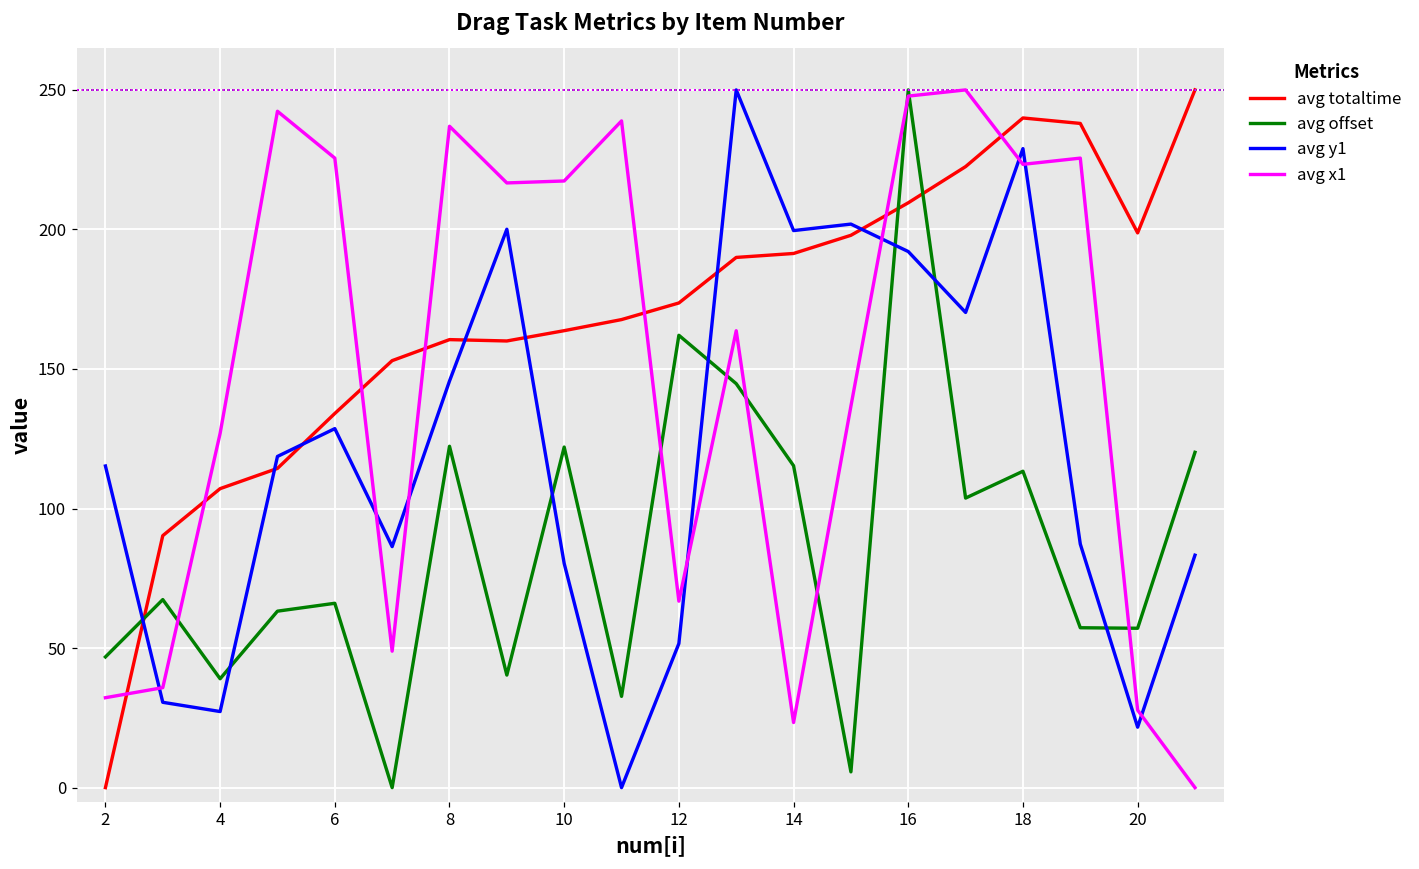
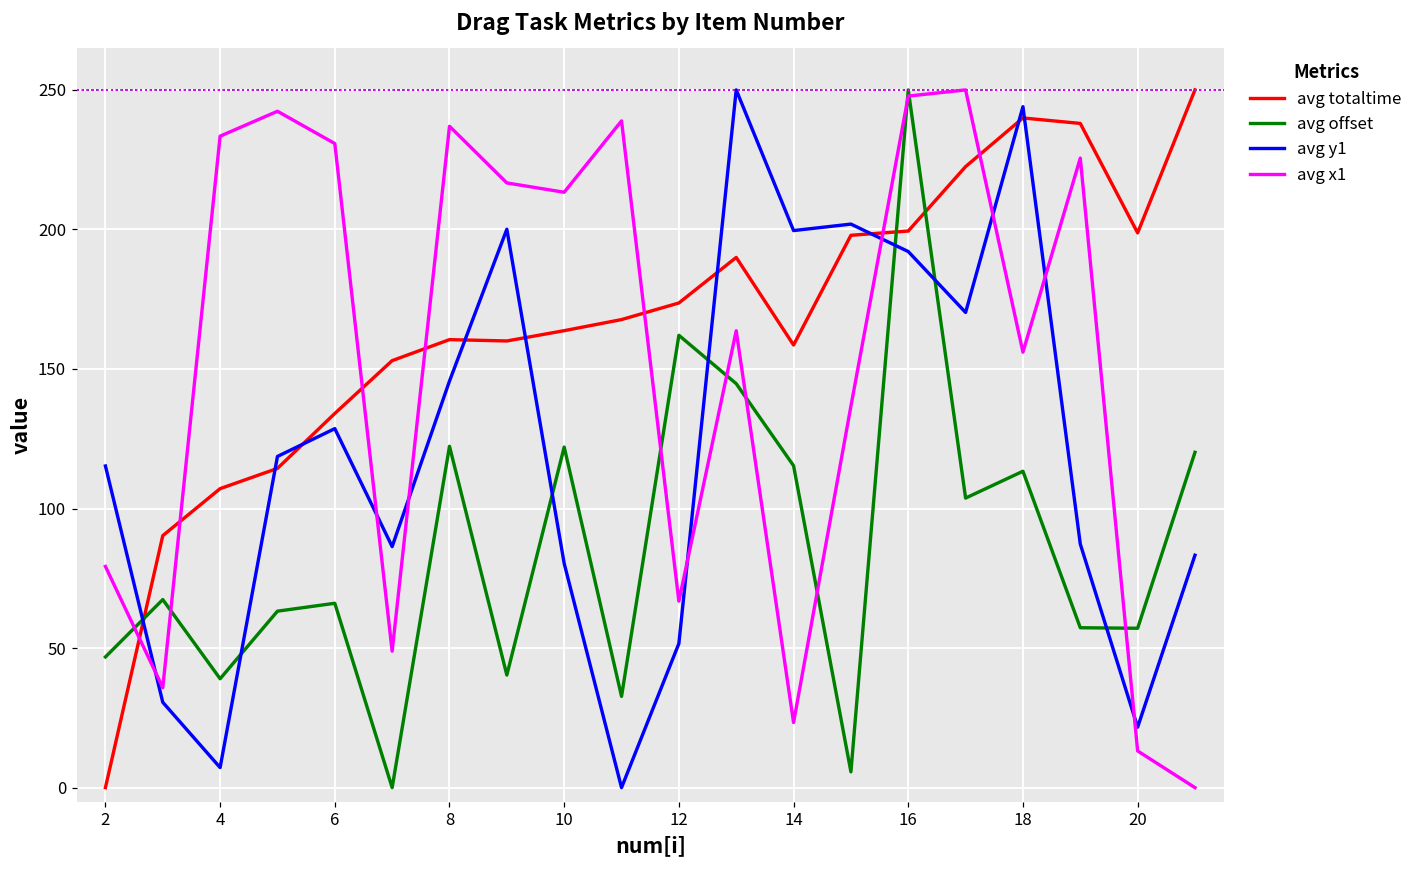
avg x1, 2: 32 -> 79
avg y1, 4: 27 -> 7
avg x1, 4: 127 -> 233
avg x1, 6: 226 -> 231
avg x1, 10: 217 -> 213
avg totaltime, 14: 191 -> 159
avg totaltime, 16: 210 -> 199
avg y1, 18: 229 -> 244
avg x1, 18: 223 -> 156
avg x1, 20: 28 -> 13
